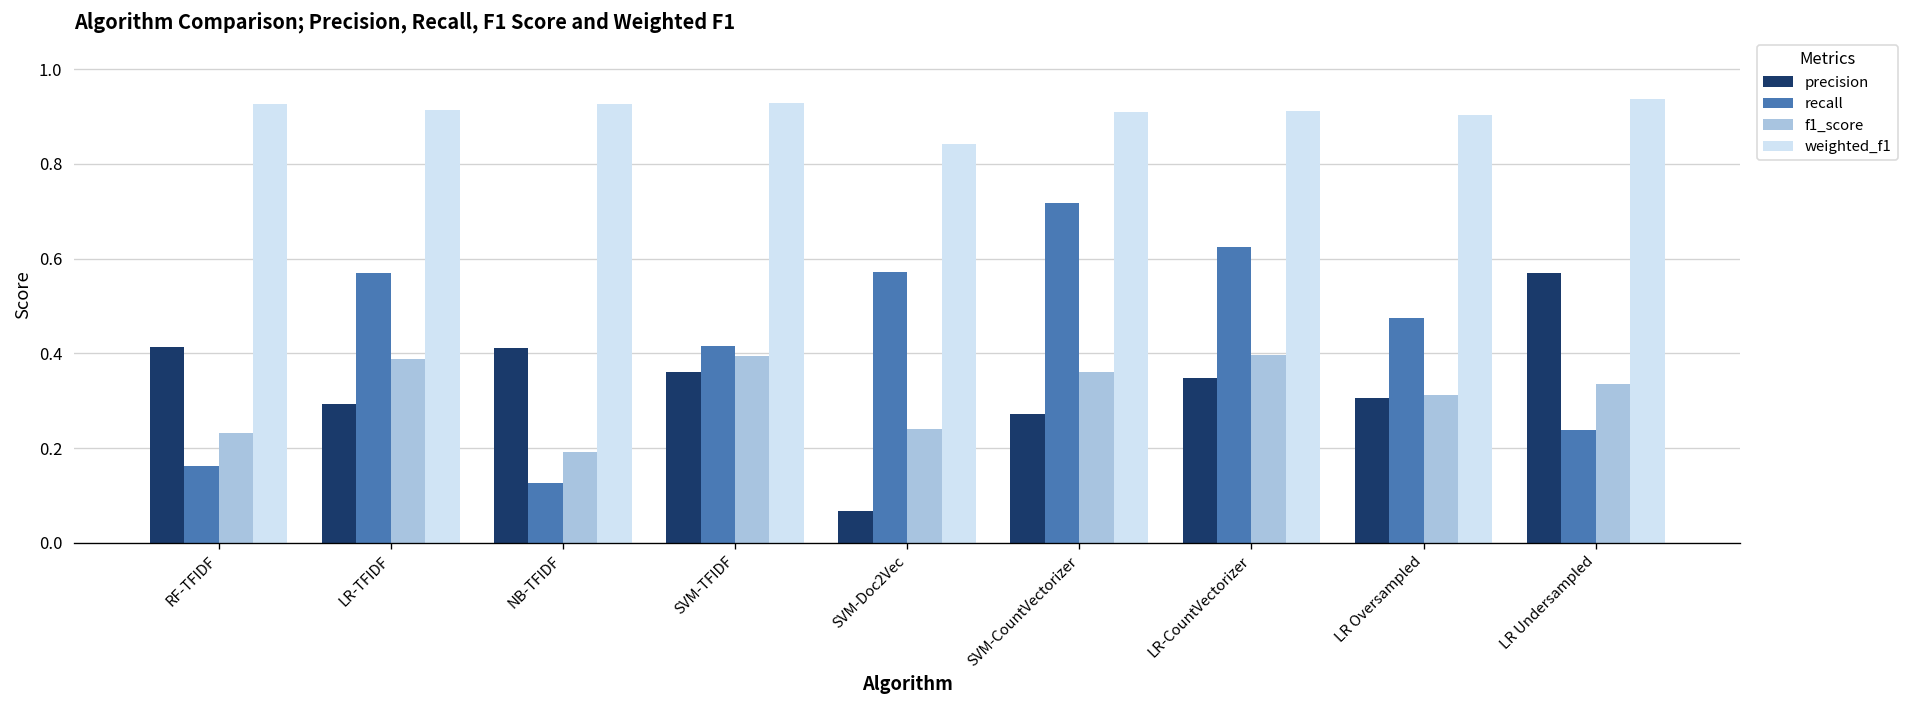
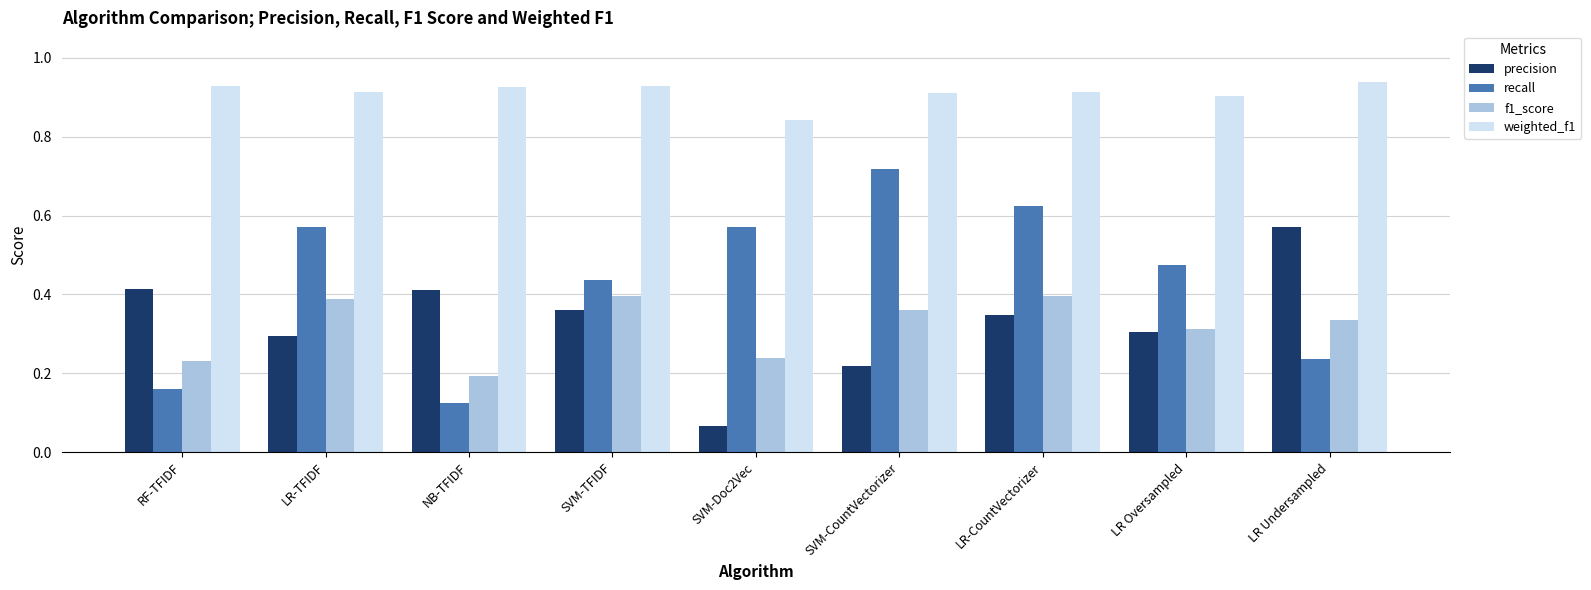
recall, SVM-TFIDF: 0.42 -> 0.44
precision, SVM-CountVectorizer: 0.27 -> 0.22
